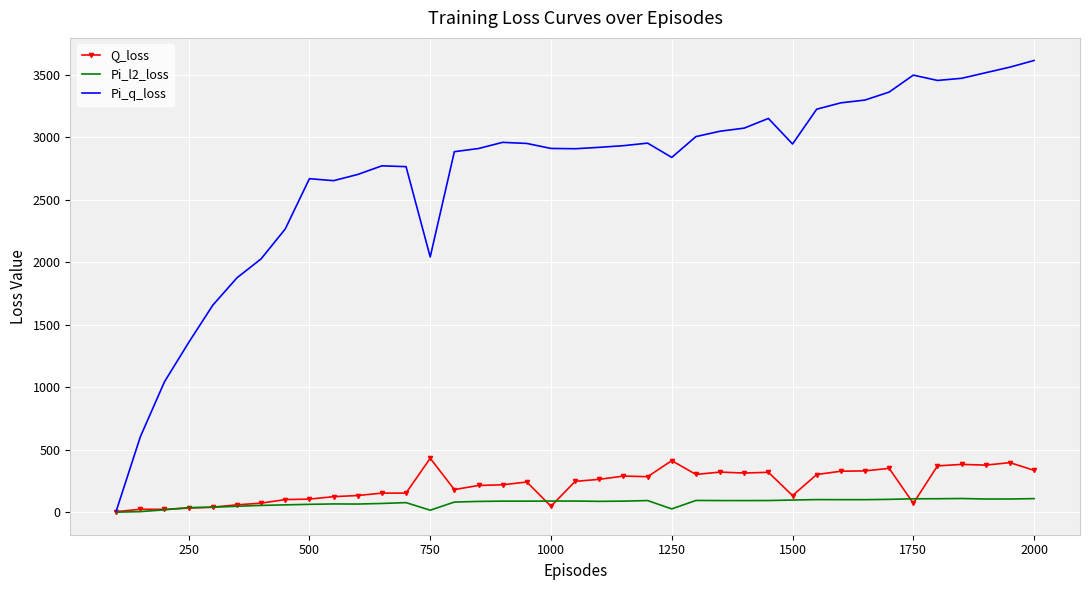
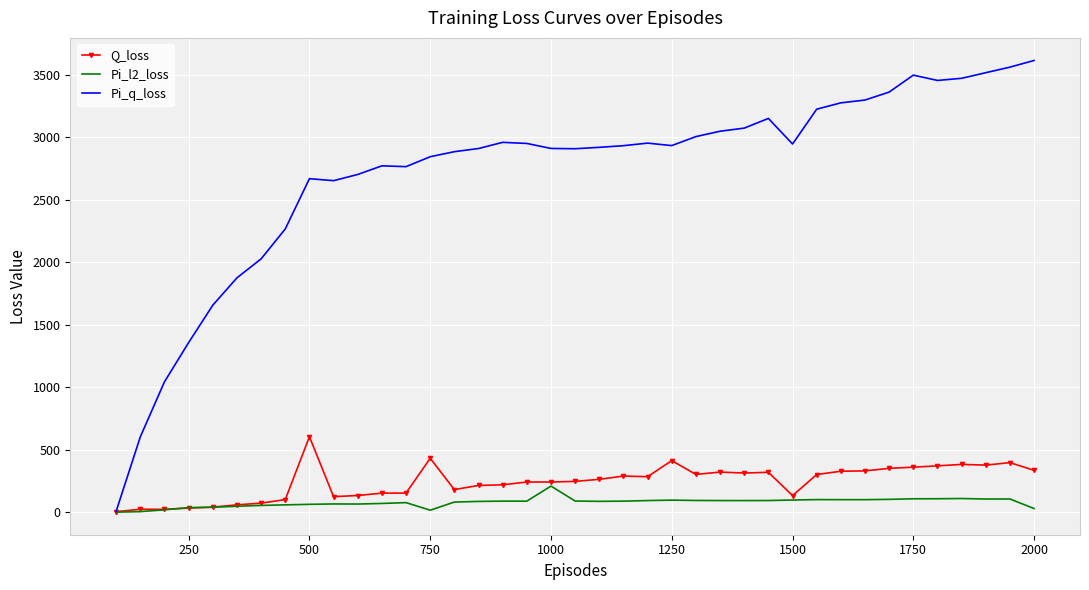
Q_loss, 500: 100 -> 600
Pi_q_loss, 750: 2040 -> 2850
Q_loss, 1000: 50 -> 240
Pi_l2_loss, 1000: 90 -> 210
Pi_l2_loss, 1250: 30 -> 100
Pi_q_loss, 1250: 2840 -> 2930
Q_loss, 1750: 70 -> 360
Pi_l2_loss, 2000: 110 -> 30
